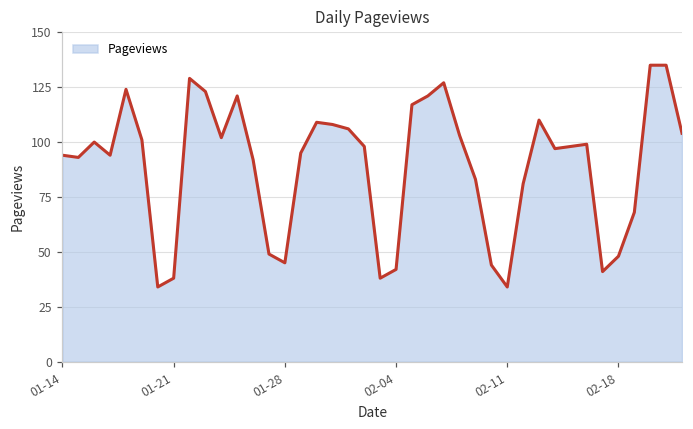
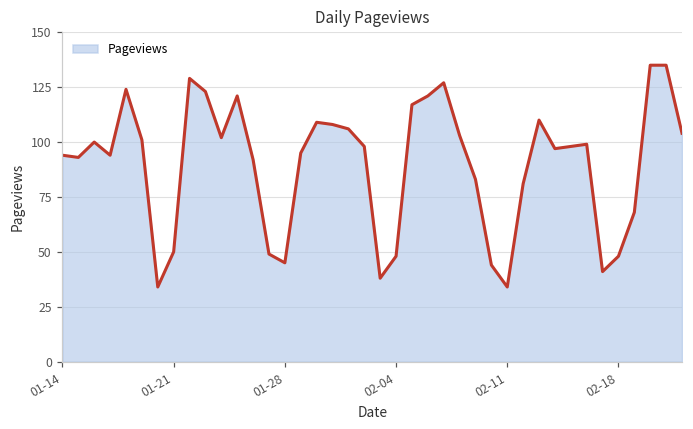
01-21: 38 -> 50
02-04: 42 -> 48
